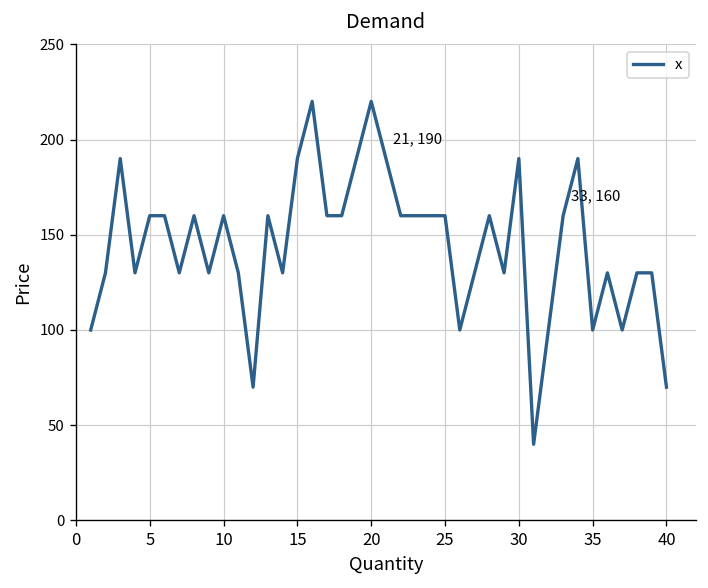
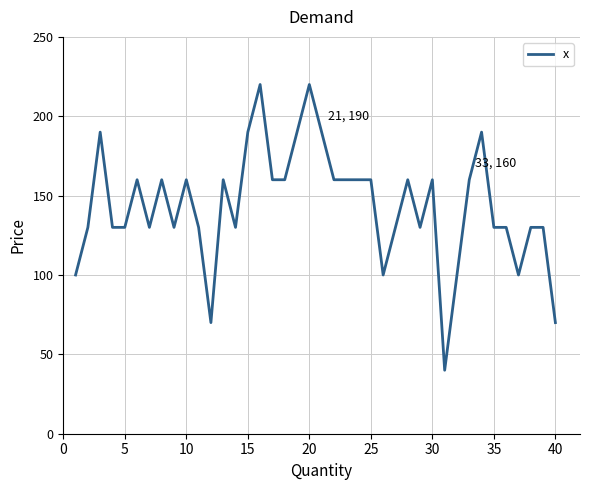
5: 160 -> 130
30: 190 -> 160
35: 100 -> 130
